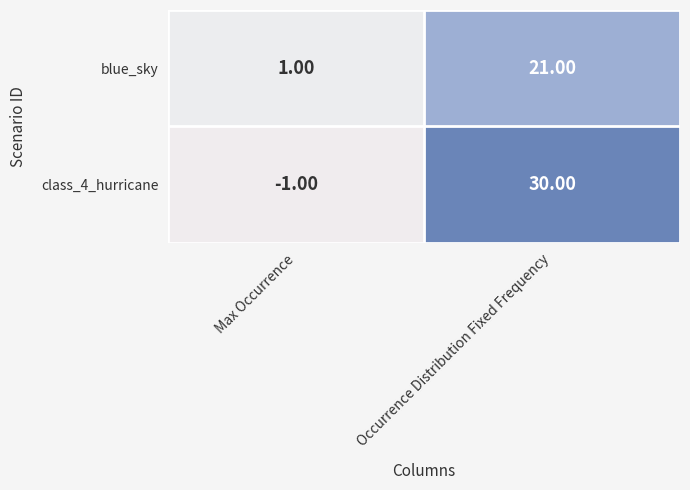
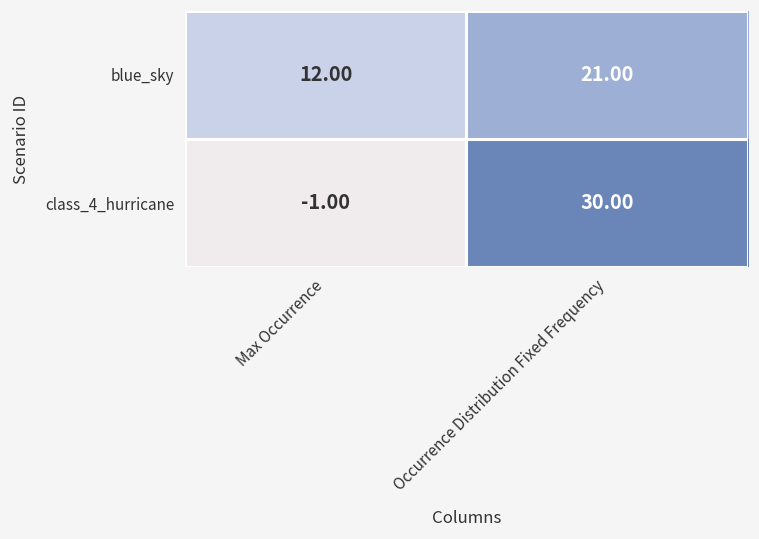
blue_sky, Max Occurrence: 1.00 -> 12.00
